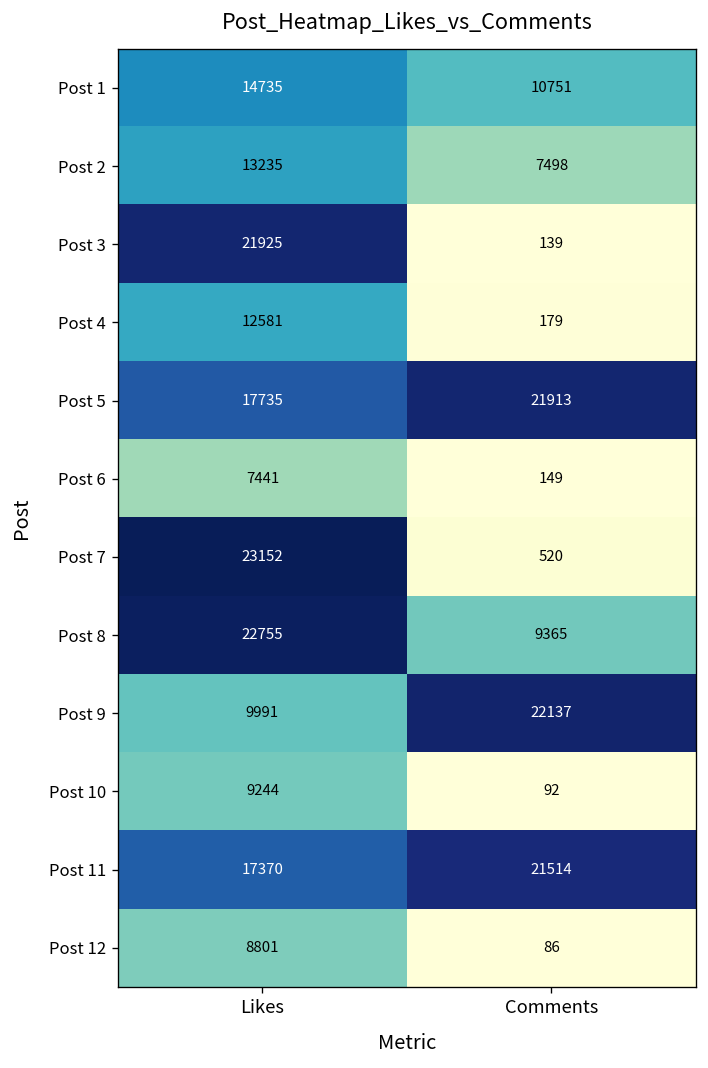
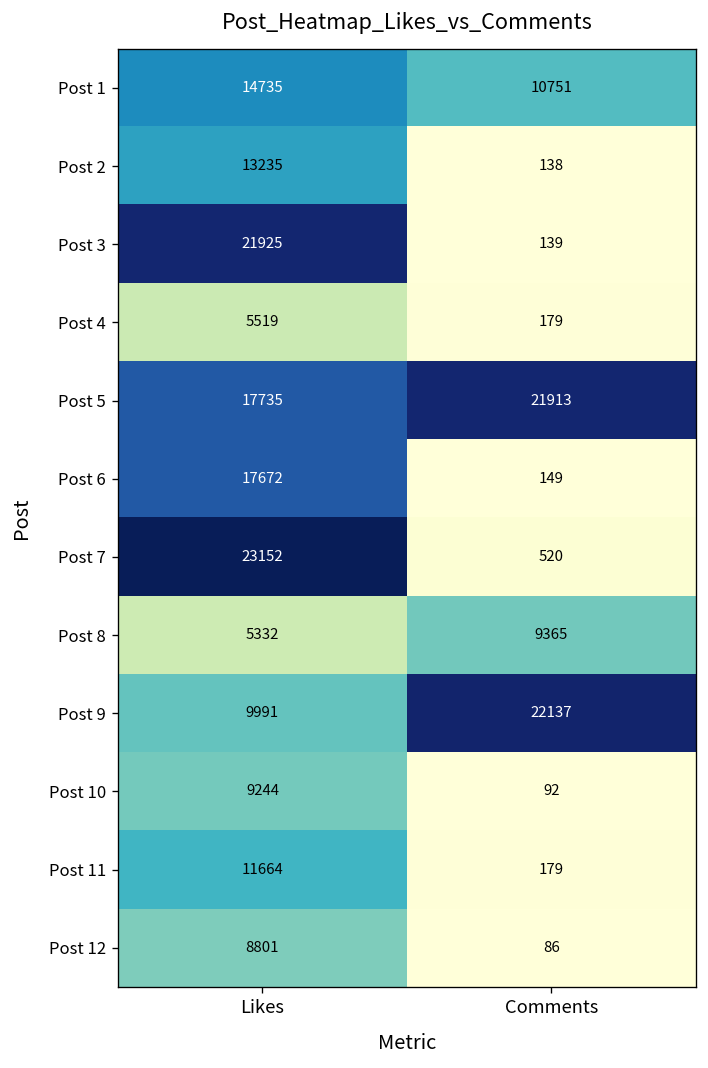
Post 2, Comments: 7498 -> 138
Post 4, Likes: 12581 -> 5519
Post 6, Likes: 7441 -> 17672
Post 8, Likes: 22755 -> 5332
Post 11, Likes: 17370 -> 11664
Post 11, Comments: 21514 -> 179
